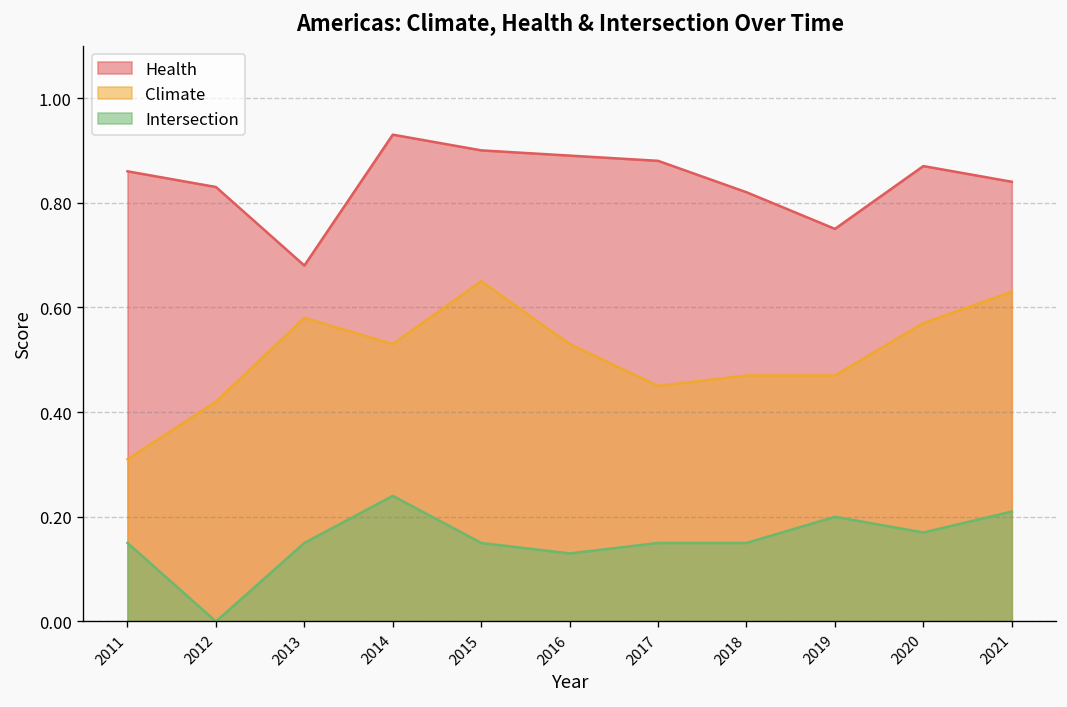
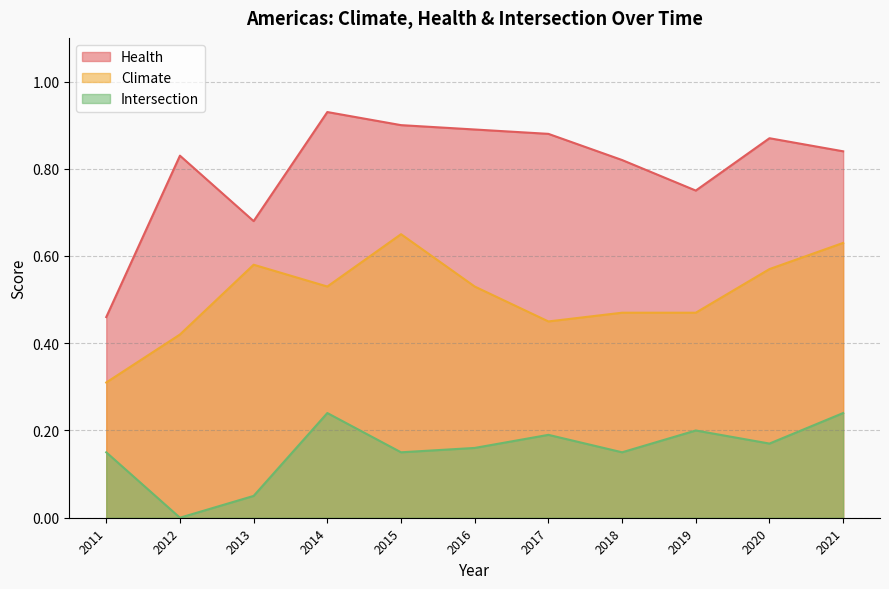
Health, 2011: 0.86 -> 0.46
Intersection, 2013: 0.15 -> 0.05
Intersection, 2016: 0.13 -> 0.16
Intersection, 2017: 0.15 -> 0.19
Intersection, 2021: 0.21 -> 0.24
